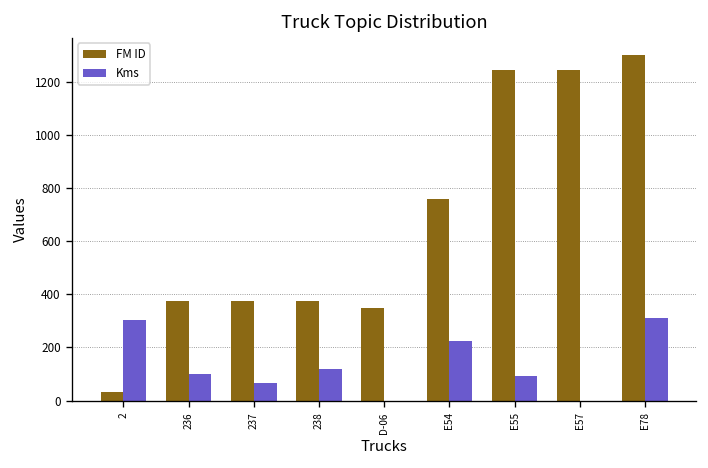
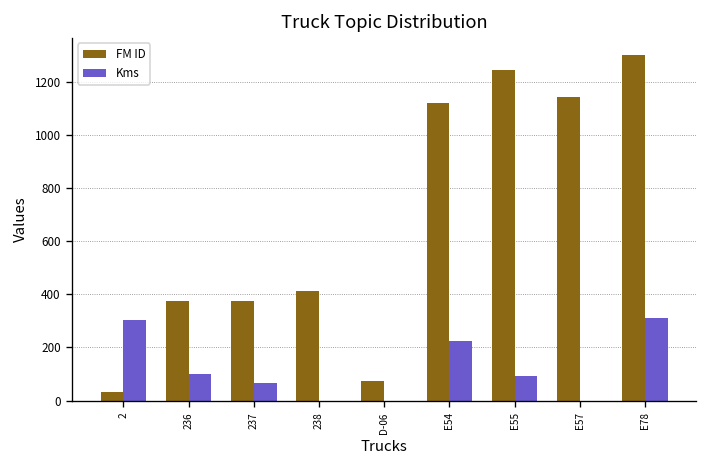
FM ID, 238: 380 -> 410
Kms, 238: 120 -> 0
FM ID, D-06: 350 -> 80
FM ID, E54: 760 -> 1120
FM ID, E57: 1250 -> 1140
